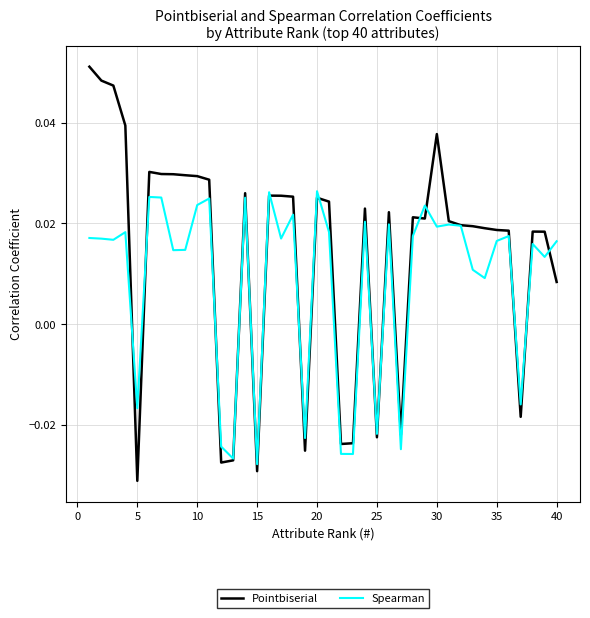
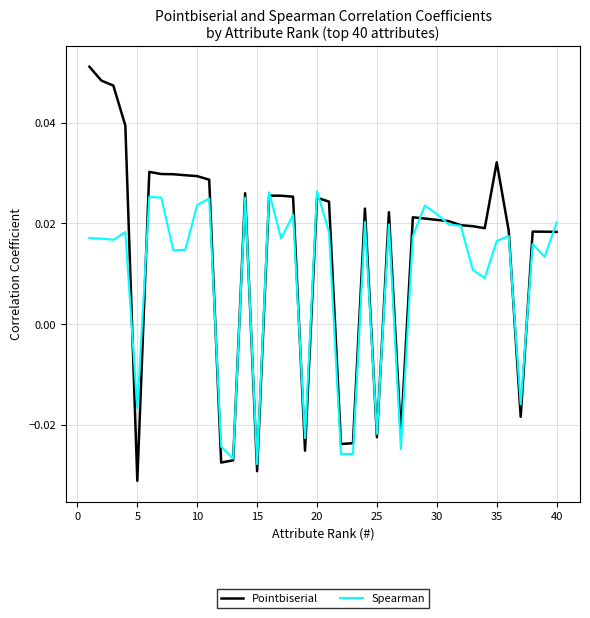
Pointbiserial, 30: 0.038 -> 0.021
Spearman, 30: 0.019 -> 0.022
Pointbiserial, 35: 0.019 -> 0.032
Pointbiserial, 40: 0.008 -> 0.018
Spearman, 40: 0.016 -> 0.020
